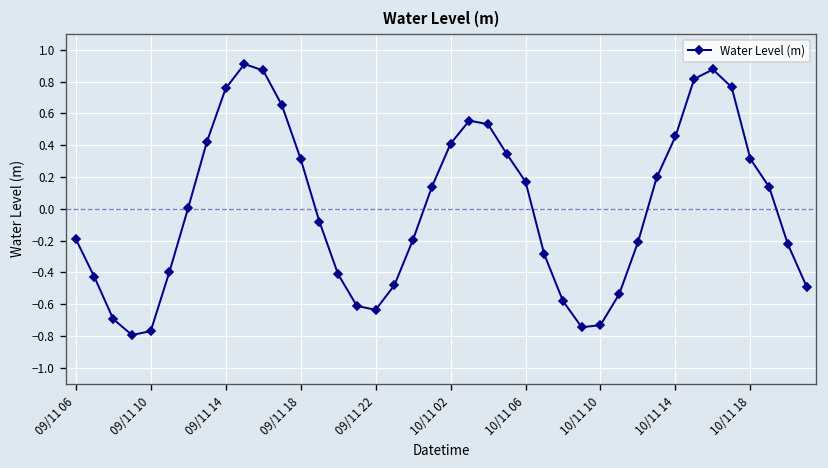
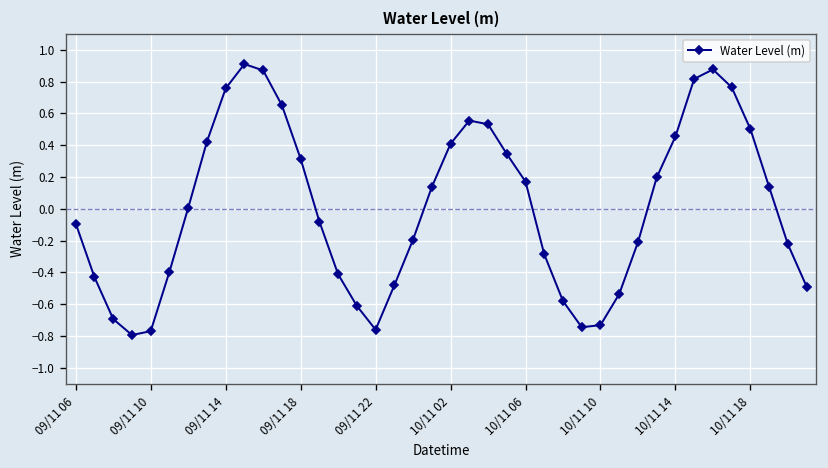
09/11 06: -0.19 -> -0.09
09/11 22: -0.64 -> -0.76
10/11 18: 0.31 -> 0.50
